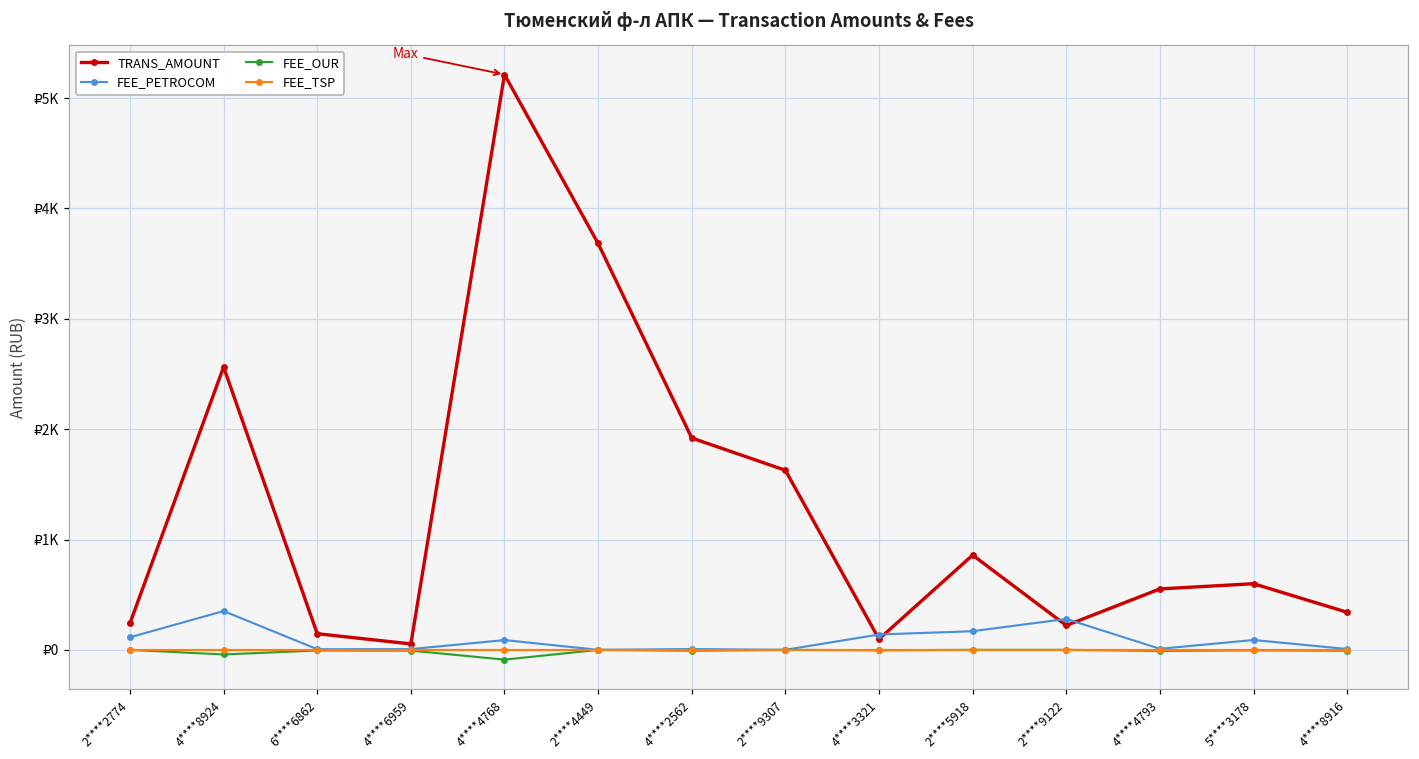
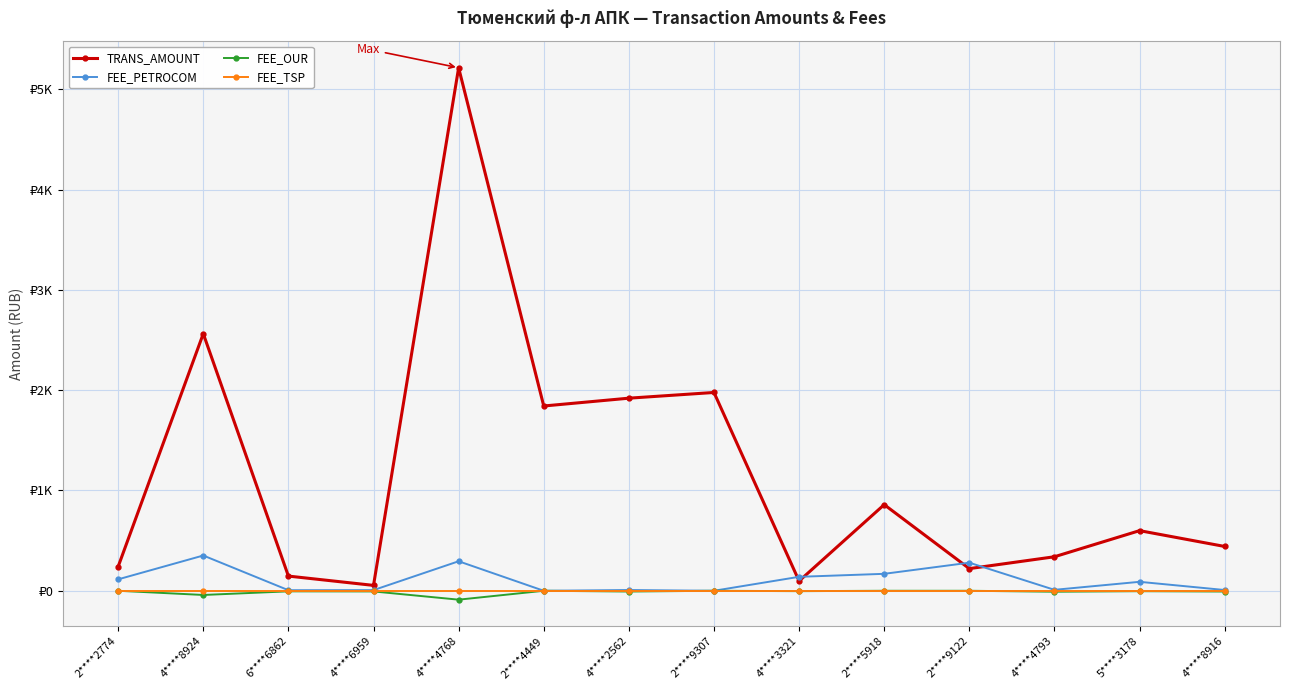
FEE_PETROCOM, 4****4768: ₽90 -> ₽290
TRANS_AMOUNT, 2****4449: ₽3680 -> ₽1840
TRANS_AMOUNT, 2****9307: ₽1630 -> ₽1980
TRANS_AMOUNT, 4****4793: ₽550 -> ₽340
TRANS_AMOUNT, 4****8916: ₽340 -> ₽440
